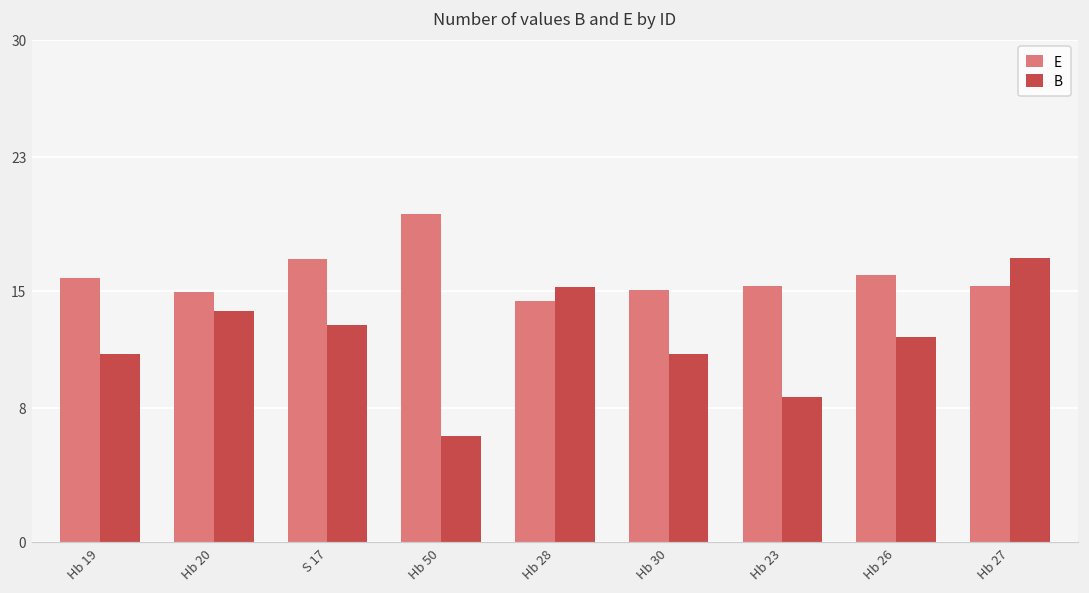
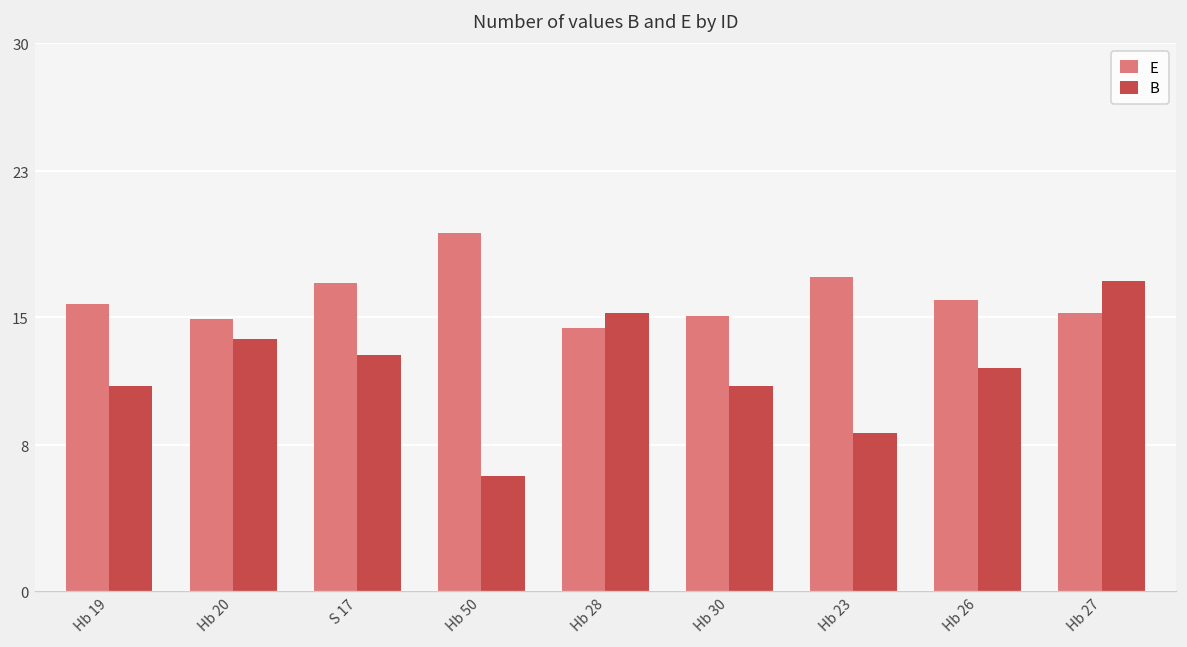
E, Hb 23: 15.3 -> 17.2
